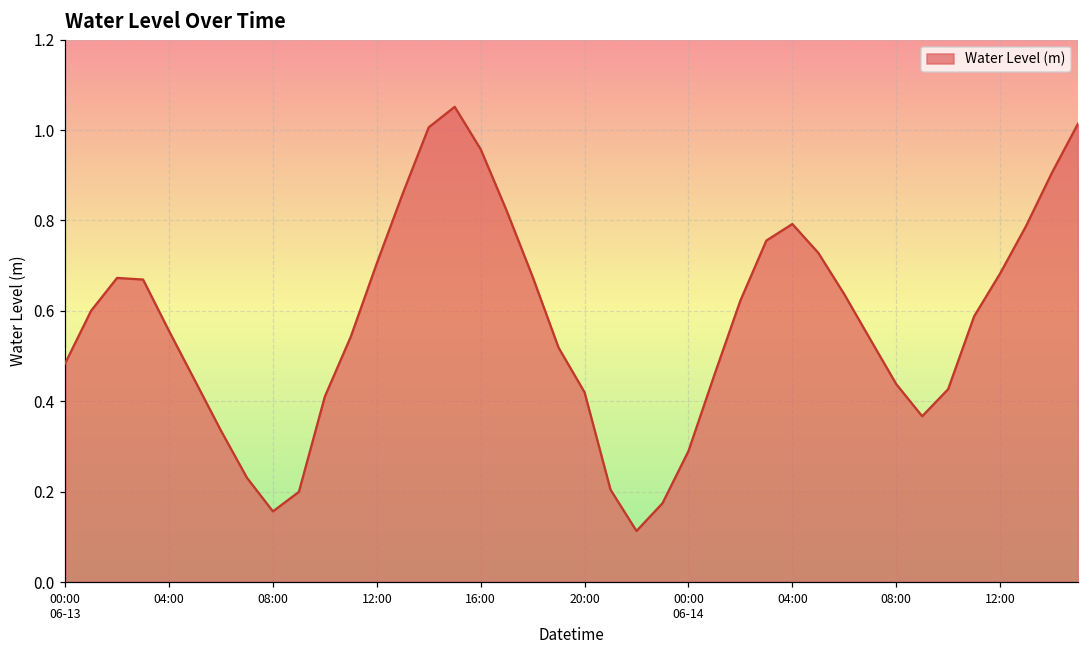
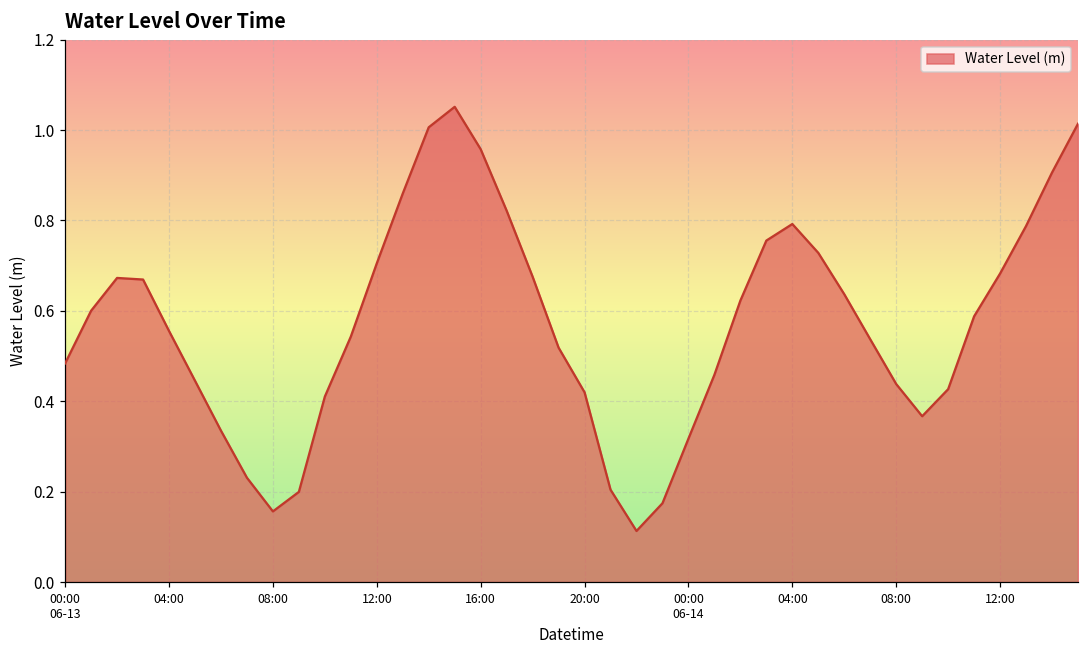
00:00 06-14: 0.29 -> 0.32
